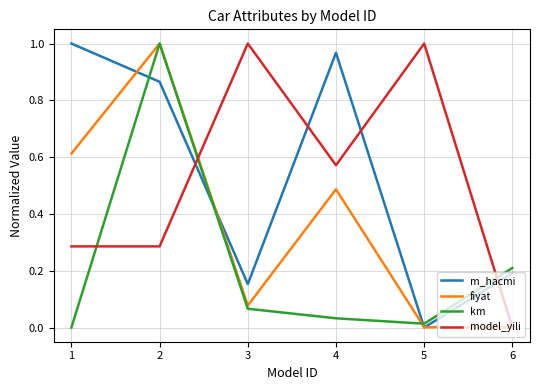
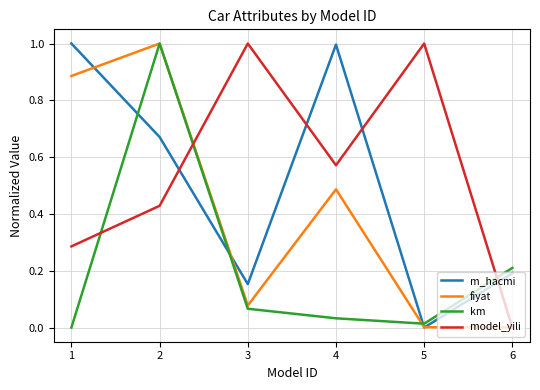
fiyat, 1: 0.61 -> 0.89
m_hacmi, 2: 0.87 -> 0.67
model_yili, 2: 0.29 -> 0.43
m_hacmi, 4: 0.97 -> 1.00
